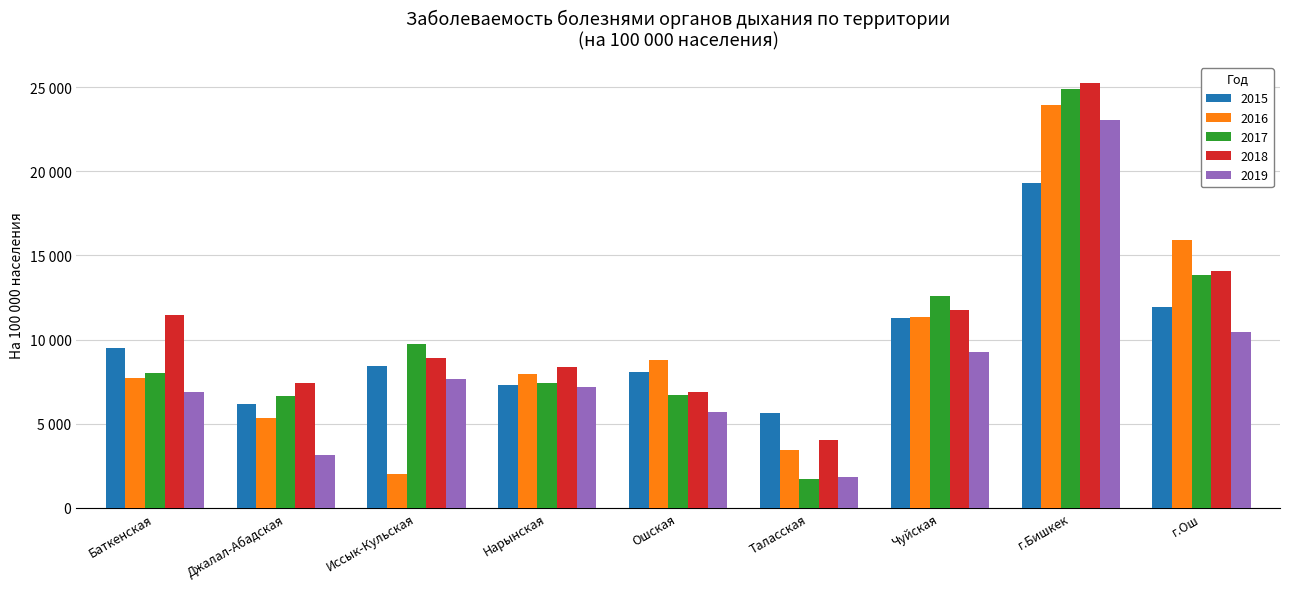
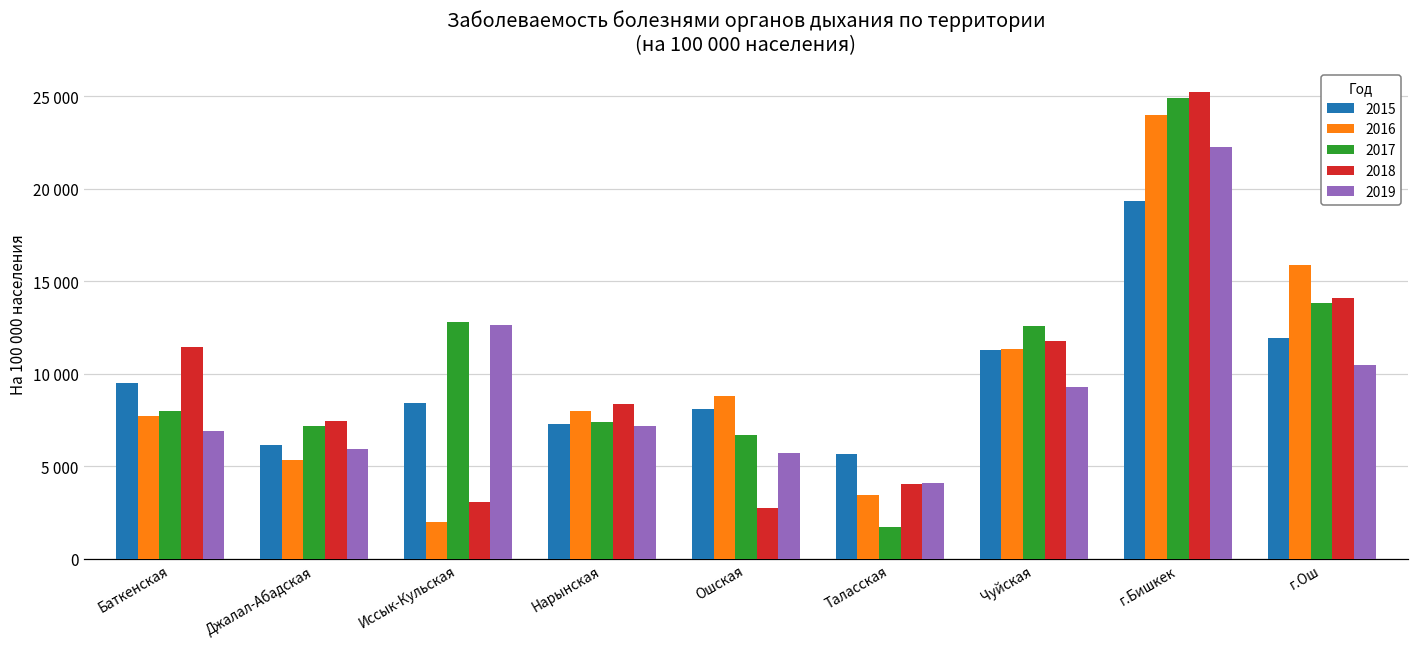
2017, Джалал-Абадская: 6700 -> 7200
2019, Джалал-Абадская: 3100 -> 5900
2017, Иссык-Кульская: 9700 -> 12800
2018, Иссык-Кульская: 8900 -> 3100
2019, Иссык-Кульская: 7600 -> 12600
2018, Ошская: 6900 -> 2700
2019, Таласская: 1800 -> 4100
2019, г.Бишкек: 23100 -> 22300
